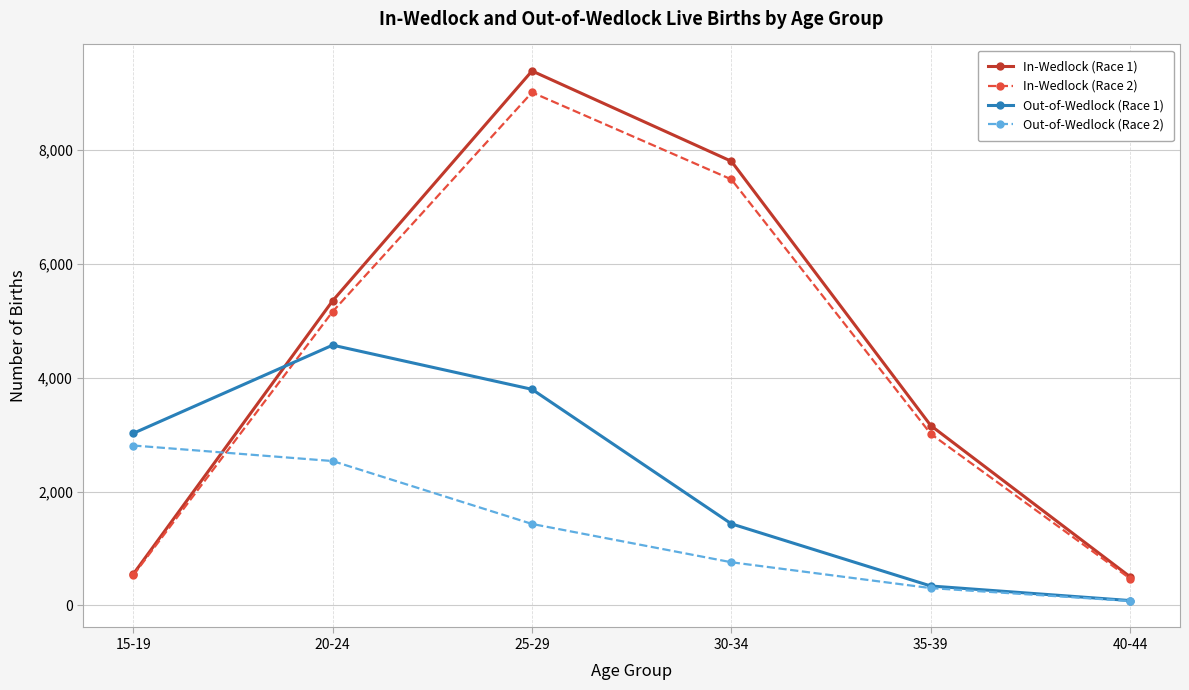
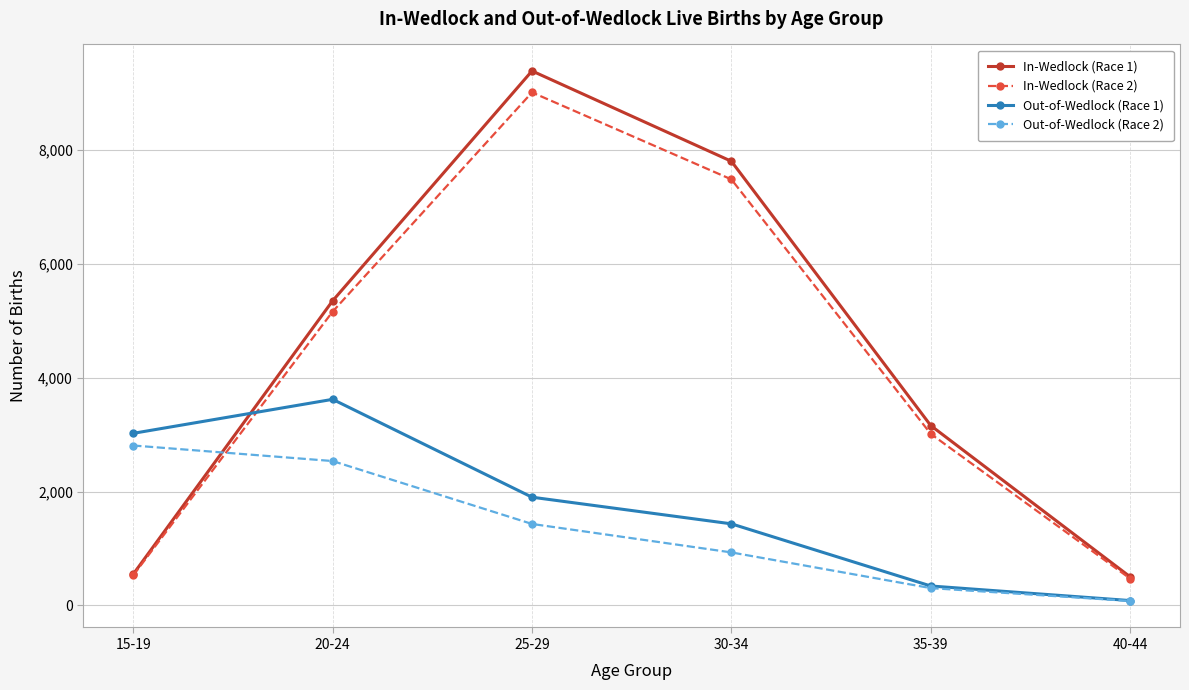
Out-of-Wedlock (Race 1), 20-24: 4,600 -> 3,600
Out-of-Wedlock (Race 1), 25-29: 3,800 -> 1,900
Out-of-Wedlock (Race 2), 30-34: 800 -> 900
